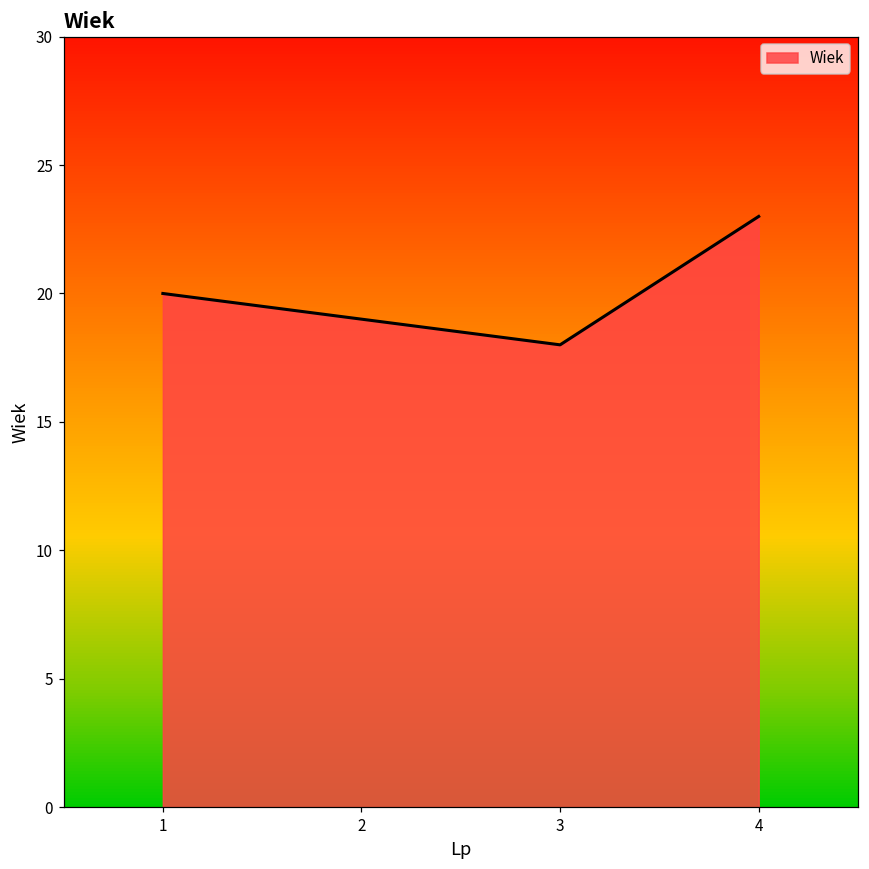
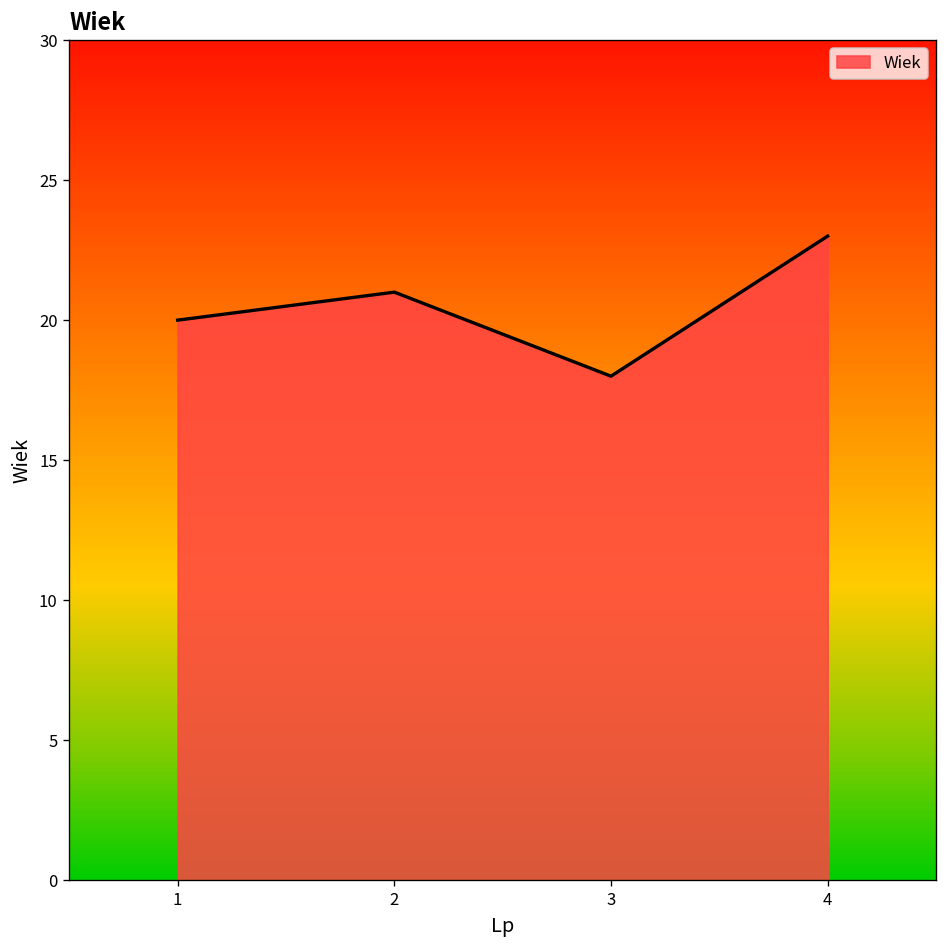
2: 19 -> 21
